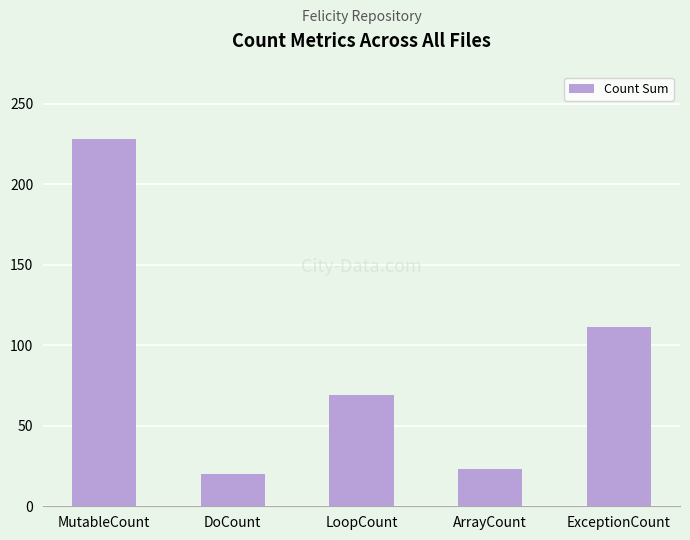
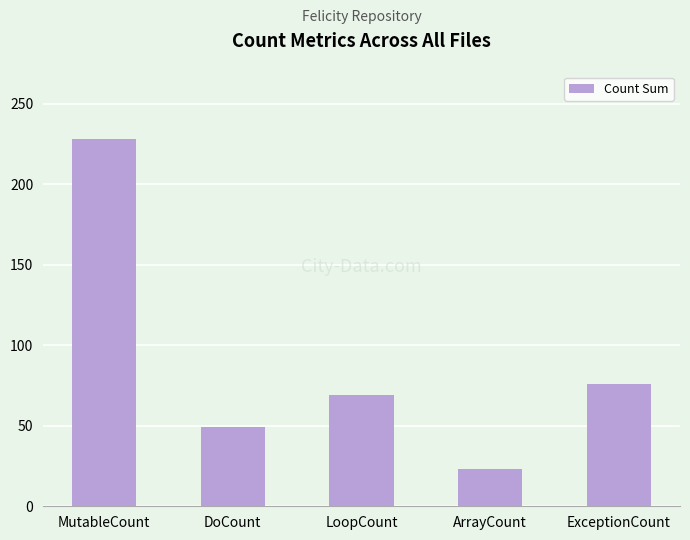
DoCount: 20 -> 49
ExceptionCount: 111 -> 76
